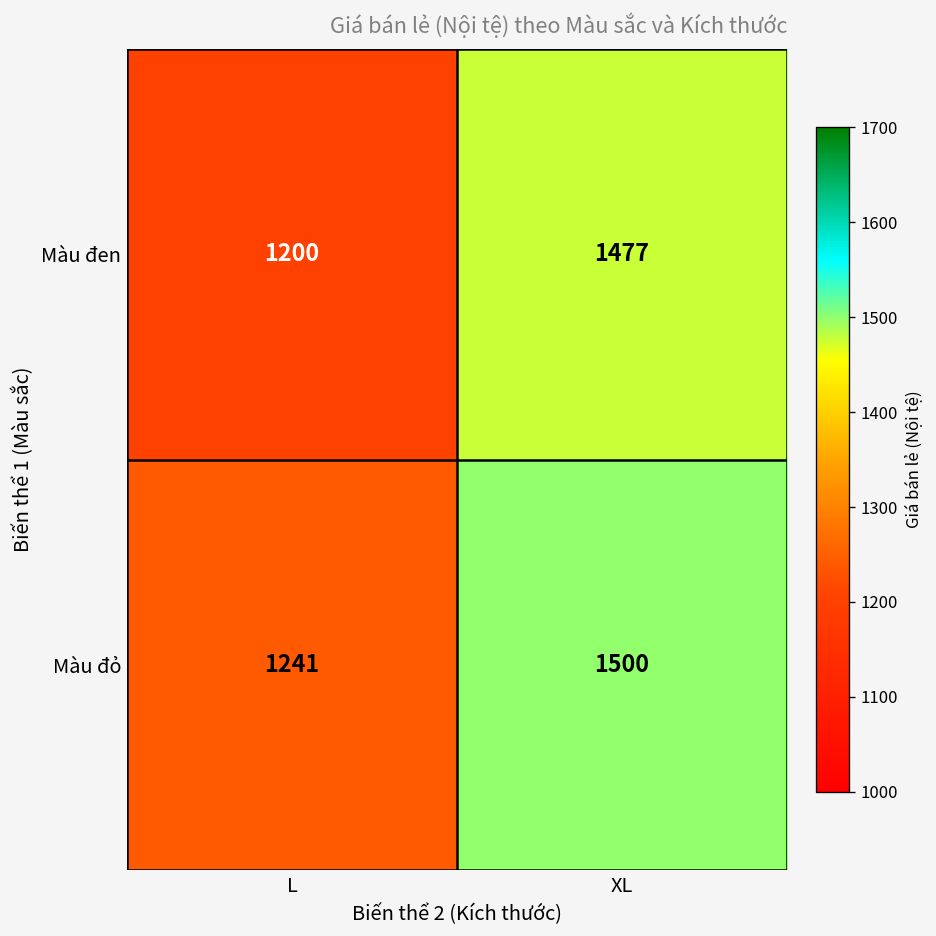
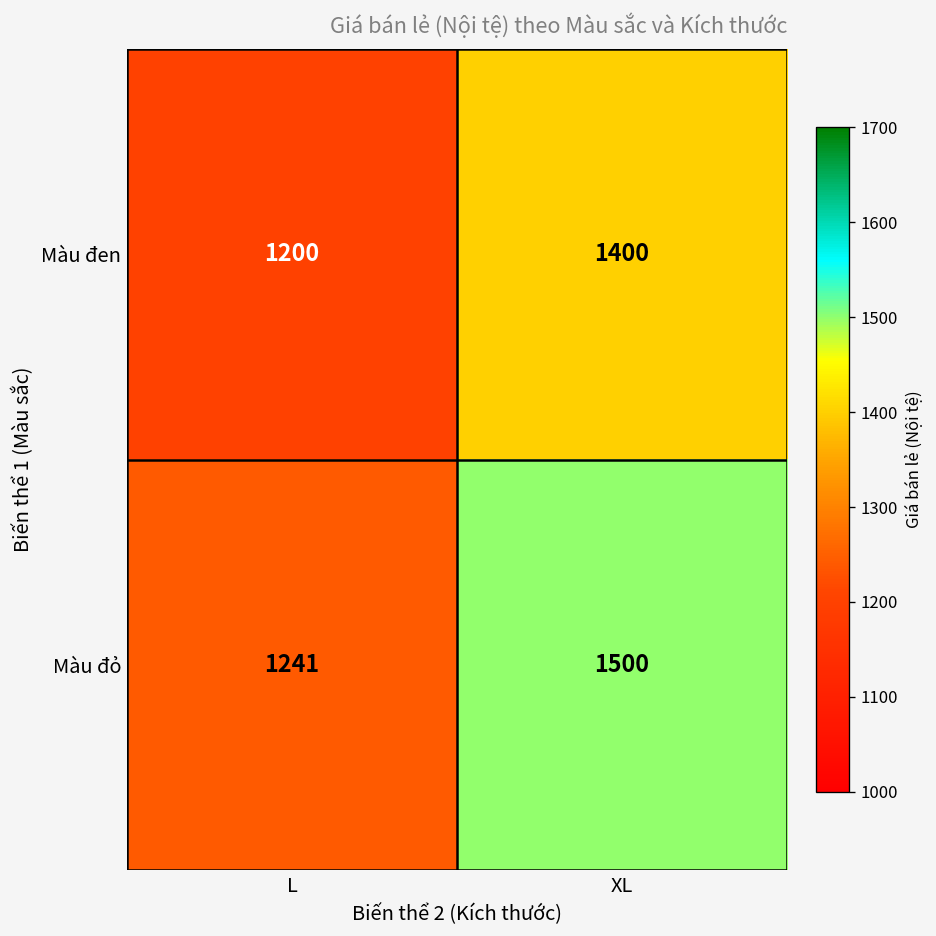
Màu đen, XL: 1477 -> 1400
